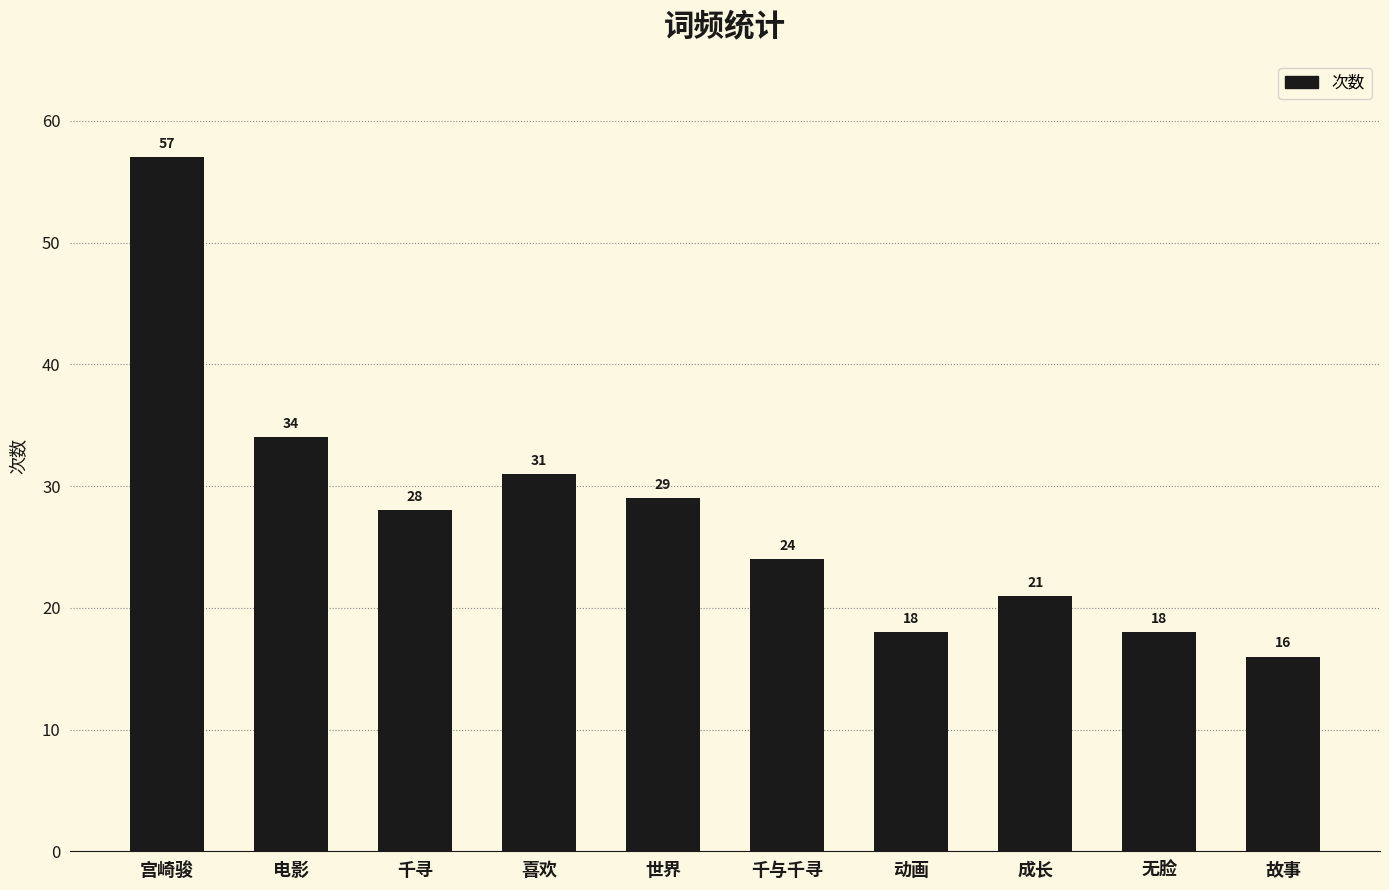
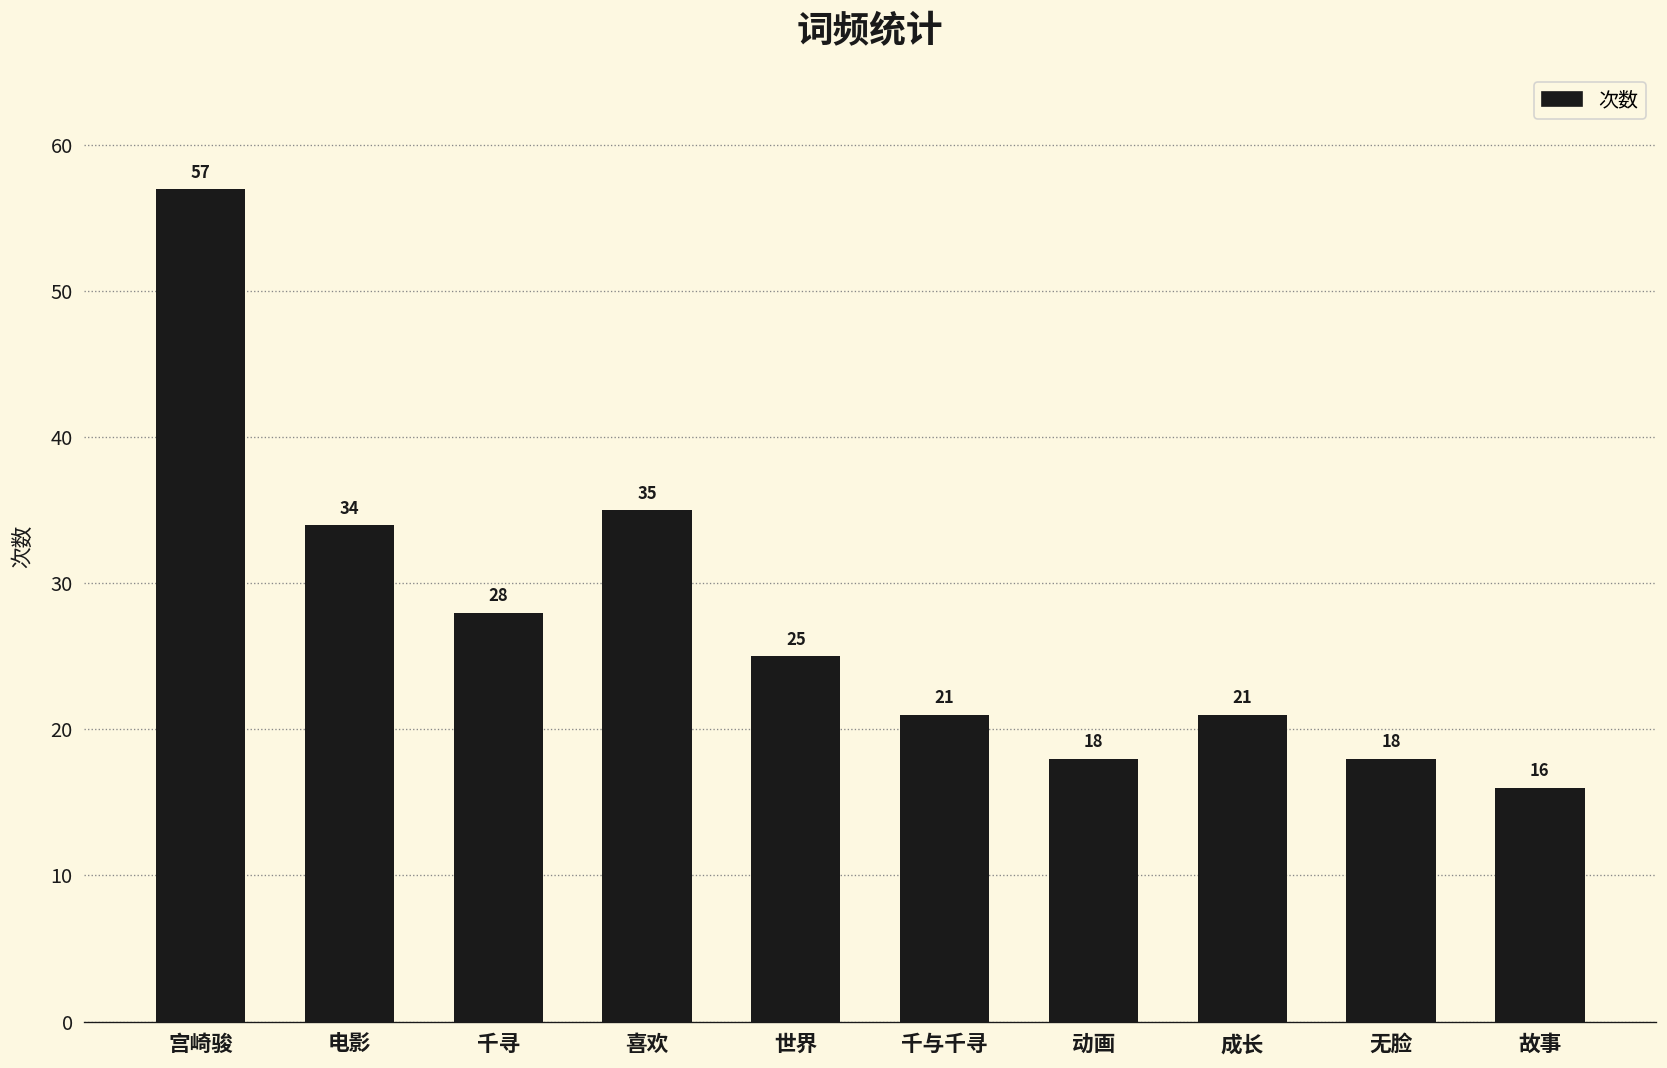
喜欢: 31 -> 35
世界: 29 -> 25
千与千寻: 24 -> 21
